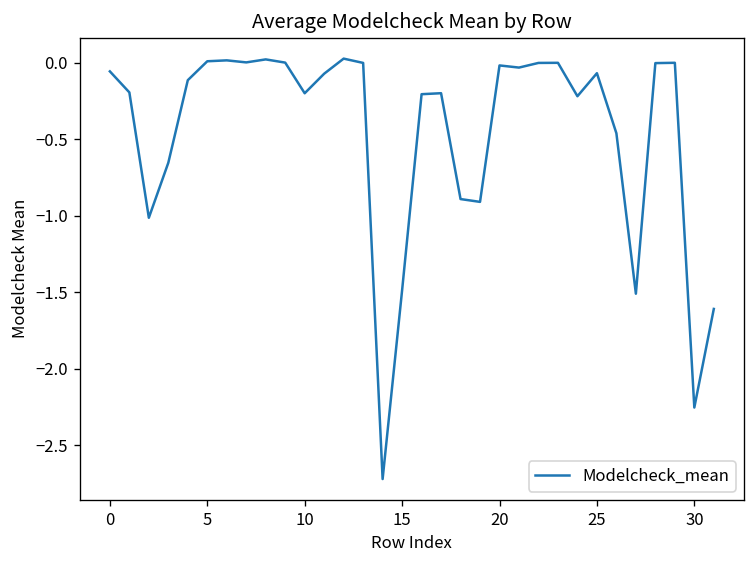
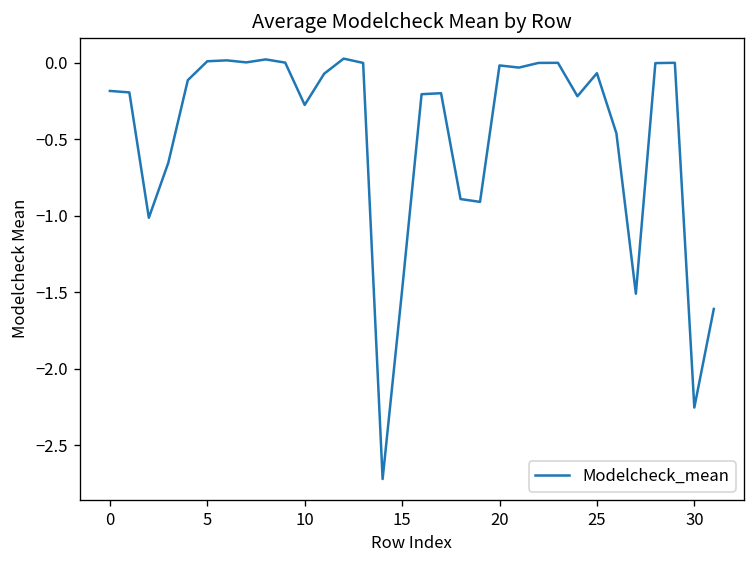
0: -0.06 -> -0.18
10: -0.20 -> -0.28
